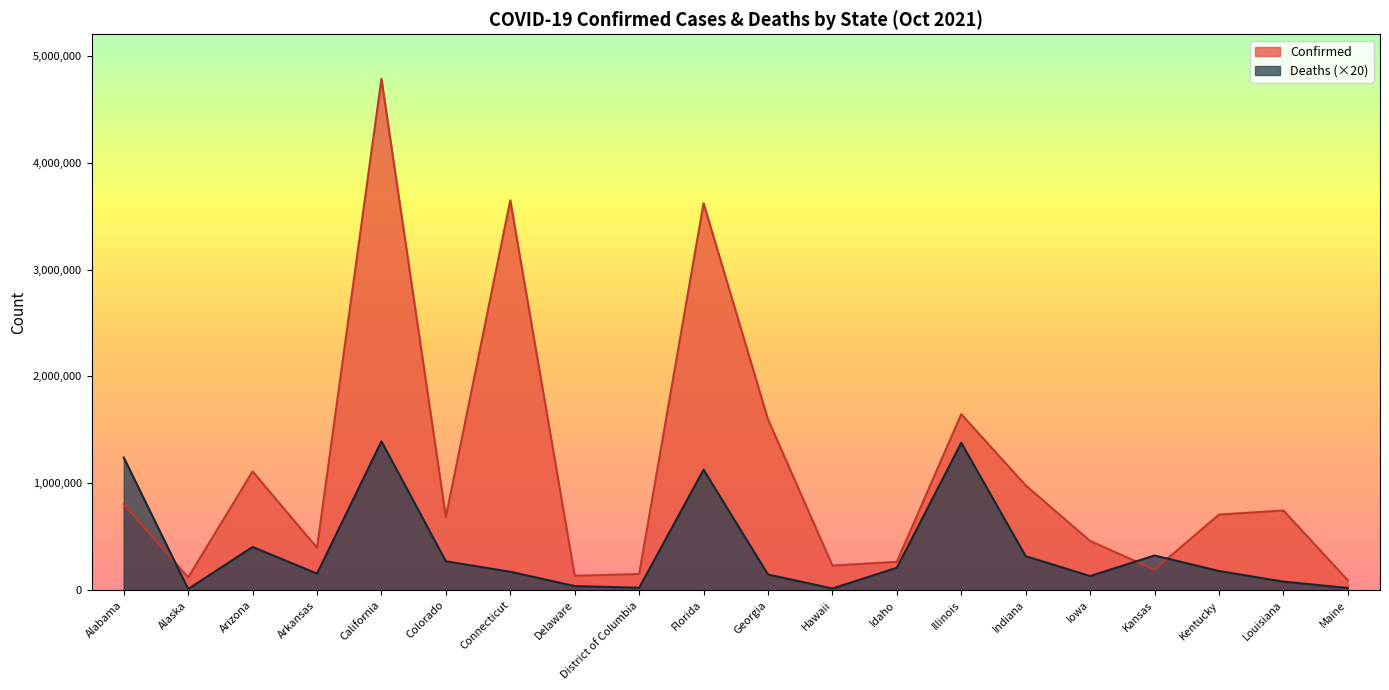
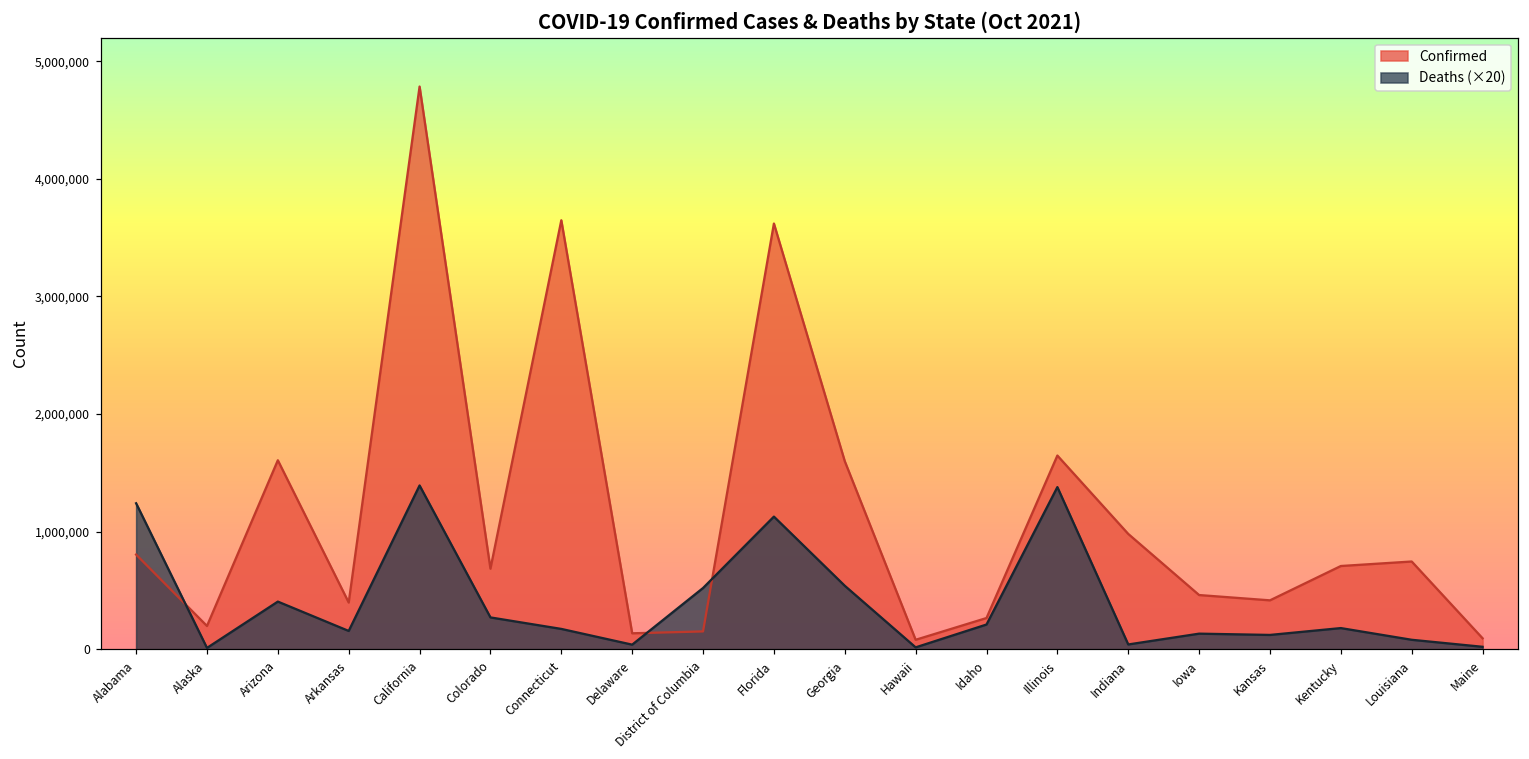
Confirmed, Alaska: 120,000 -> 200,000
Confirmed, Arizona: 1,110,000 -> 1,610,000
Deaths (×20), District of Columbia: 20,000 -> 520,000
Deaths (×20), Georgia: 150,000 -> 540,000
Confirmed, Hawaii: 230,000 -> 80,000
Deaths (×20), Indiana: 320,000 -> 40,000
Confirmed, Kansas: 190,000 -> 420,000
Deaths (×20), Kansas: 330,000 -> 120,000
